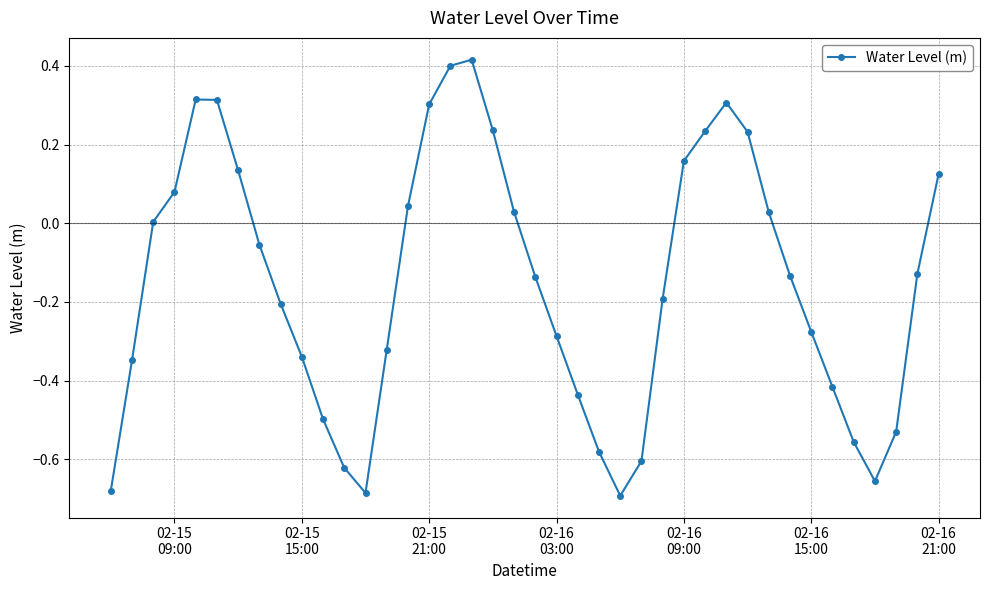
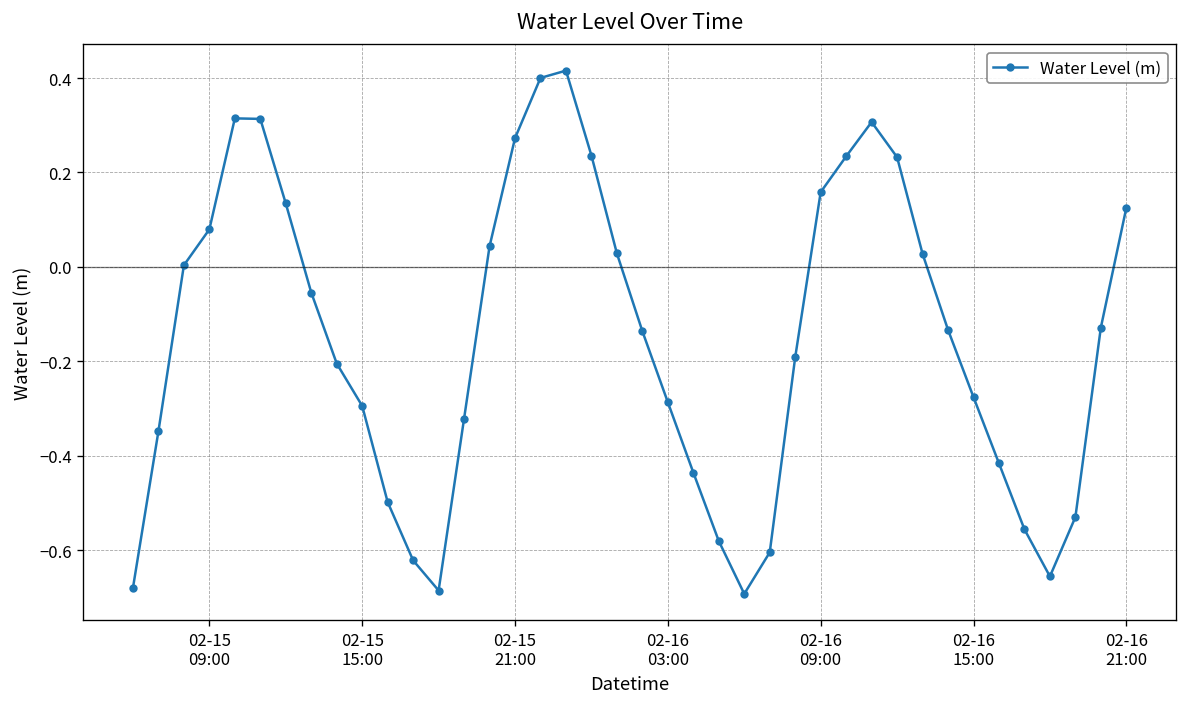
02-15 15:00: -0.34 -> -0.29
02-15 21:00: 0.30 -> 0.27
